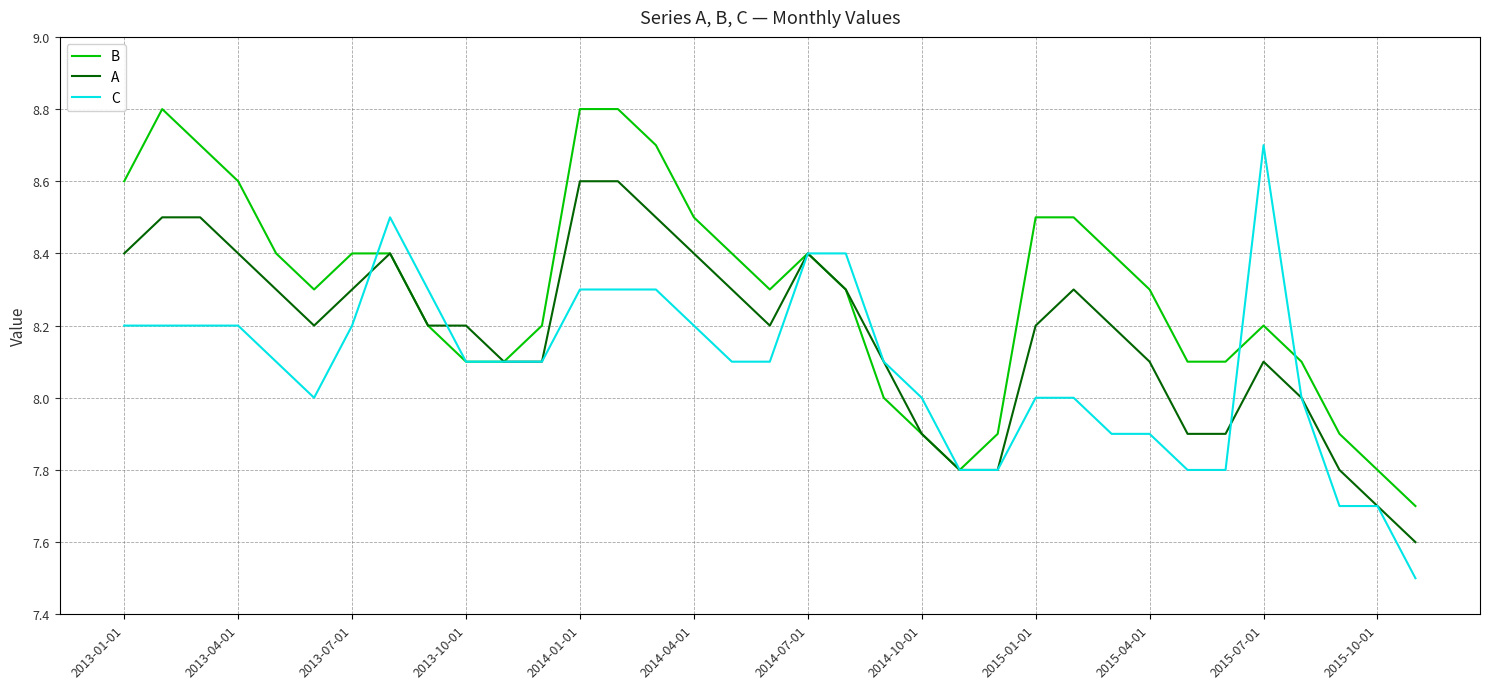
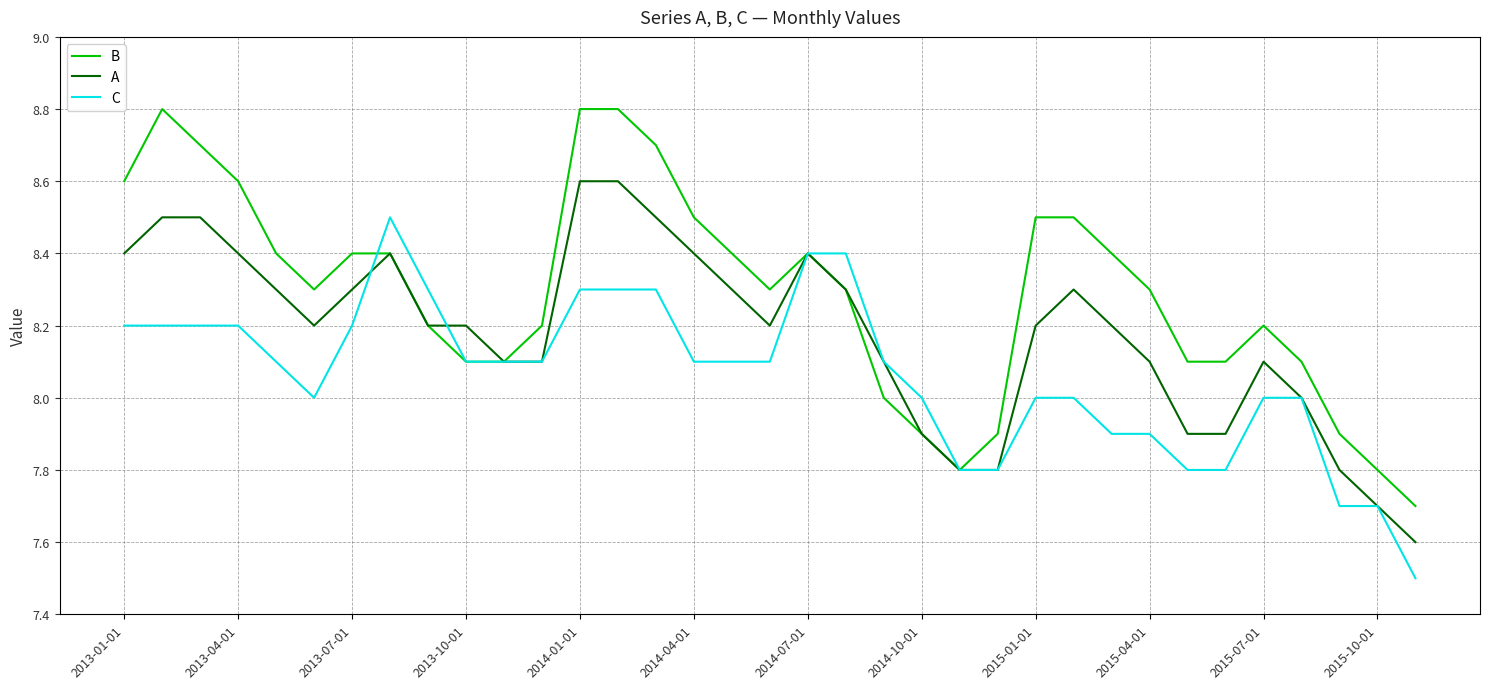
C, 2014-04-01: 8.2 -> 8.1
C, 2015-07-01: 8.7 -> 8.0
